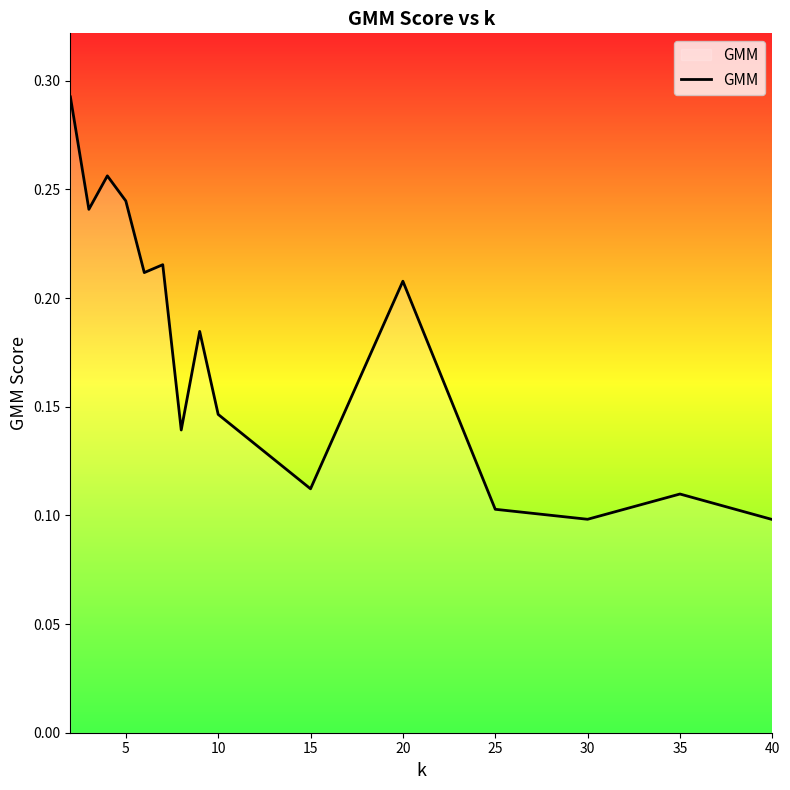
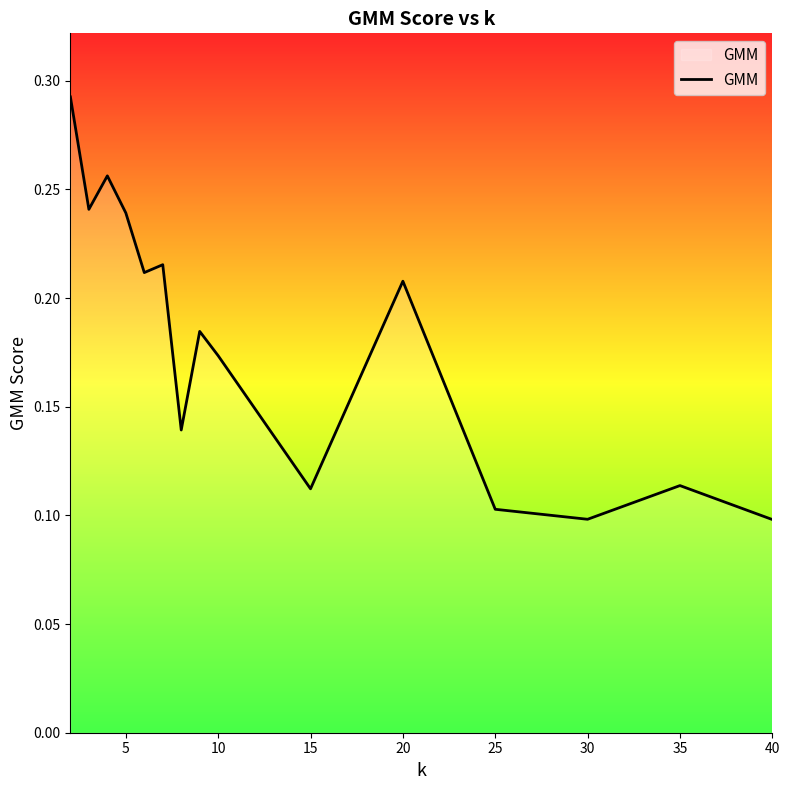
5: 0.245 -> 0.239
10: 0.146 -> 0.173
35: 0.110 -> 0.114
